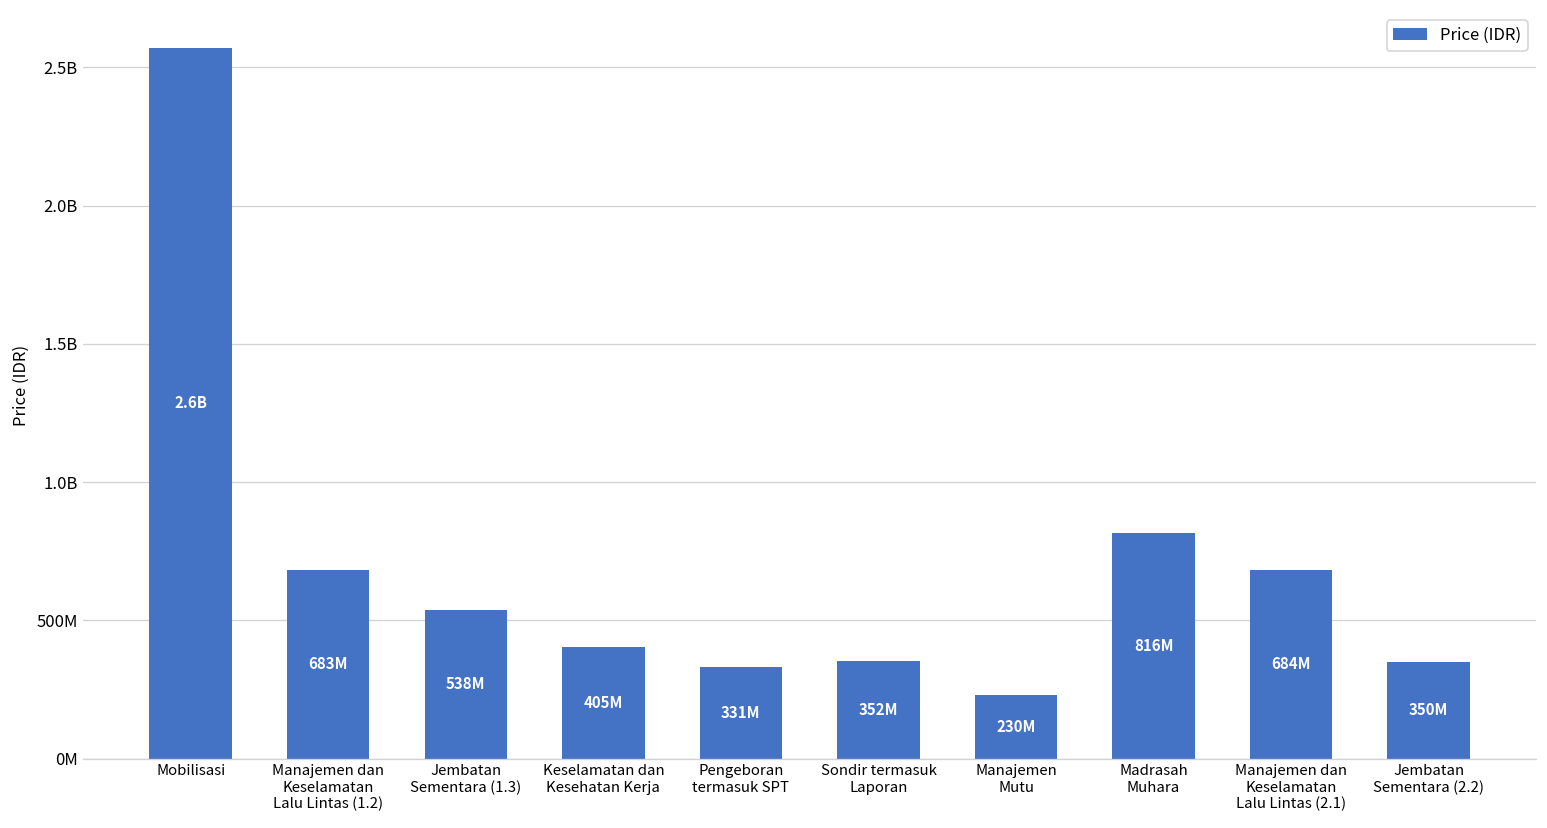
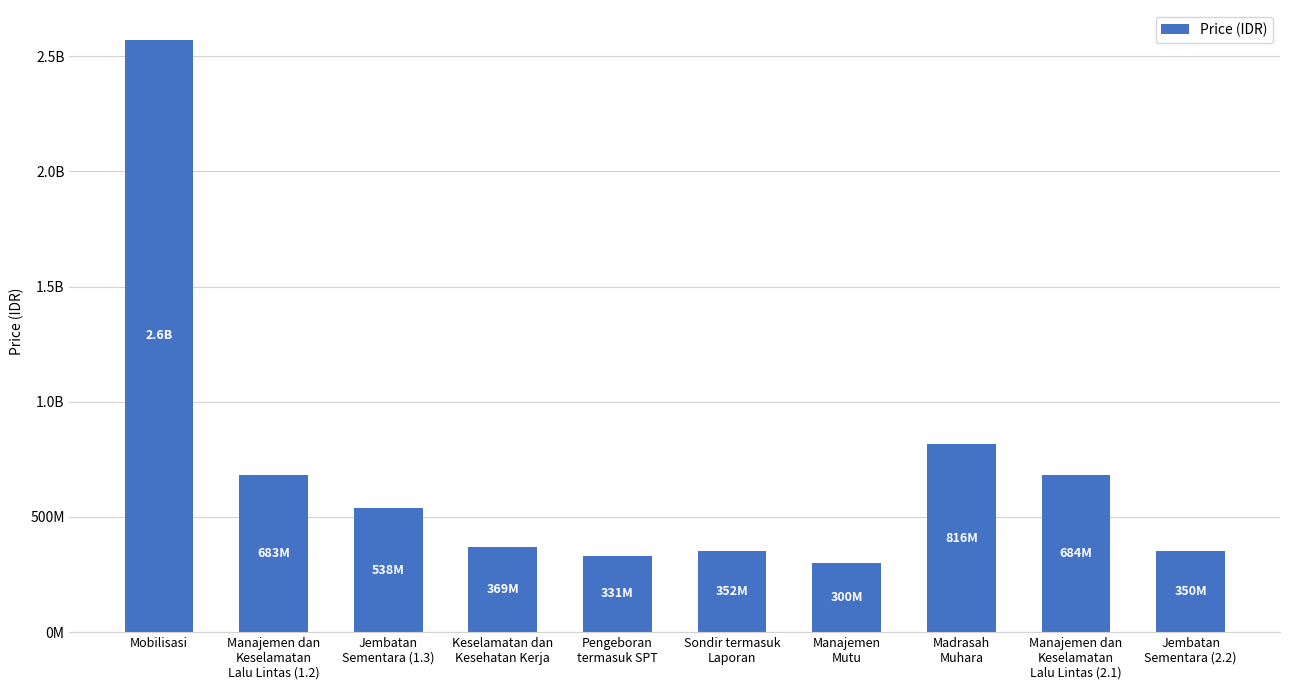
Keselamatan dan Kesehatan Kerja: 405M -> 369M
Manajemen Mutu: 230M -> 300M
